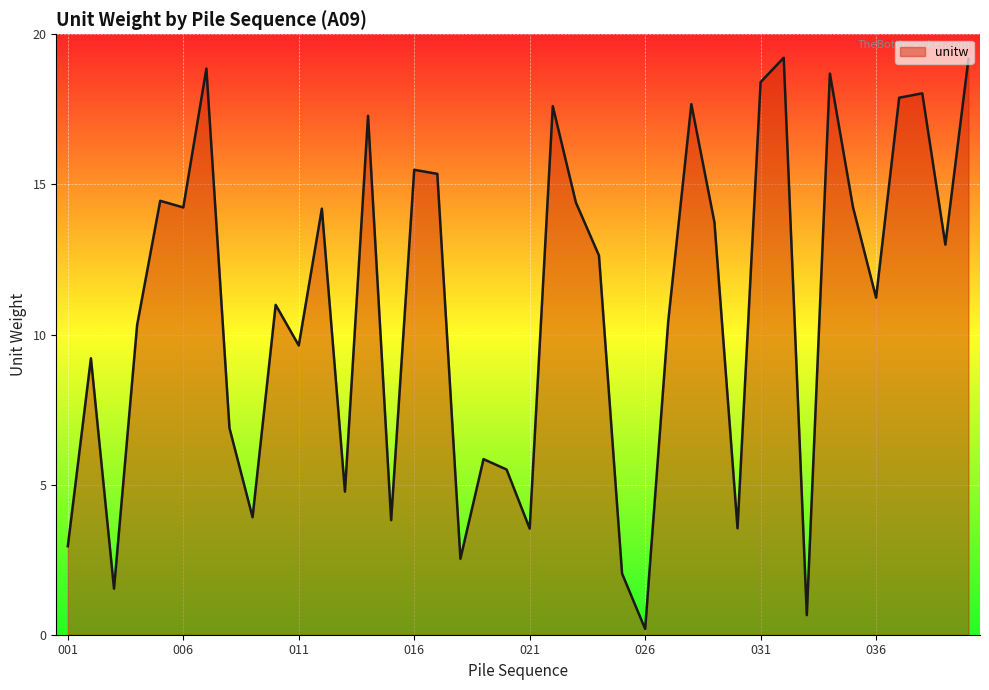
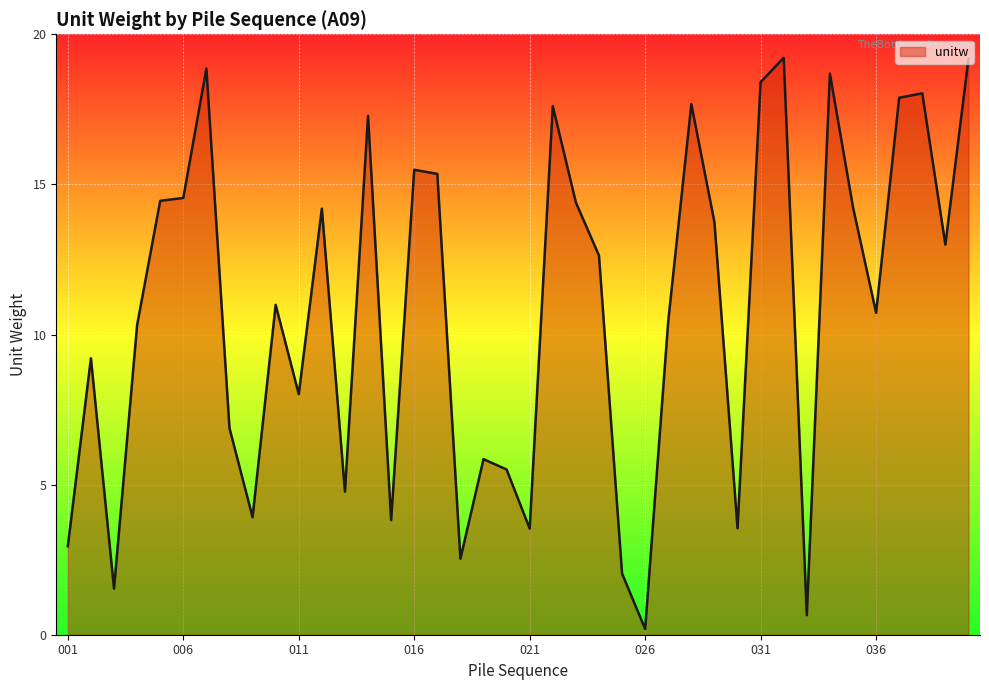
006: 14.2 -> 14.5
011: 9.6 -> 8.0
036: 11.2 -> 10.7
